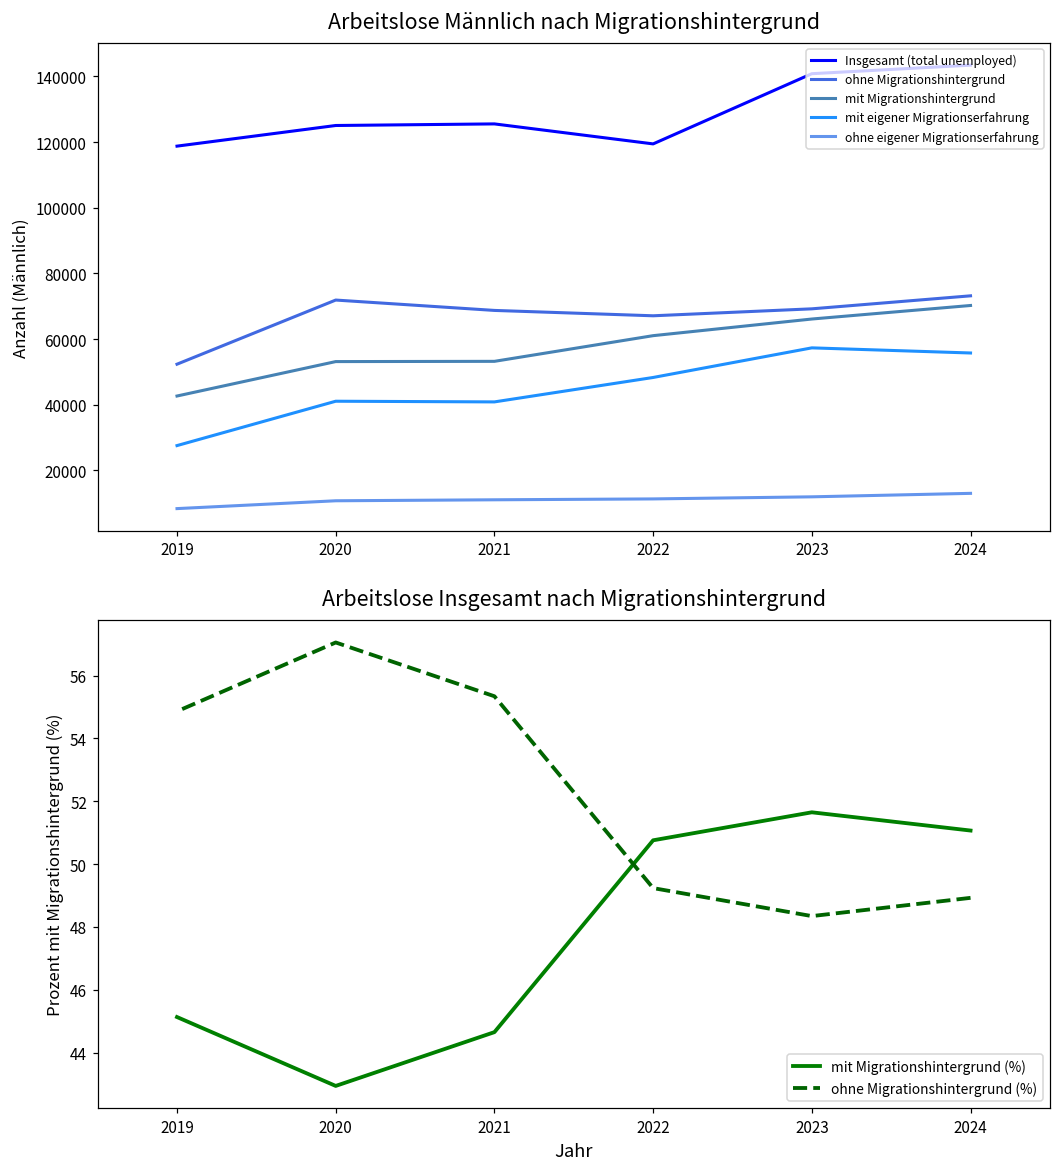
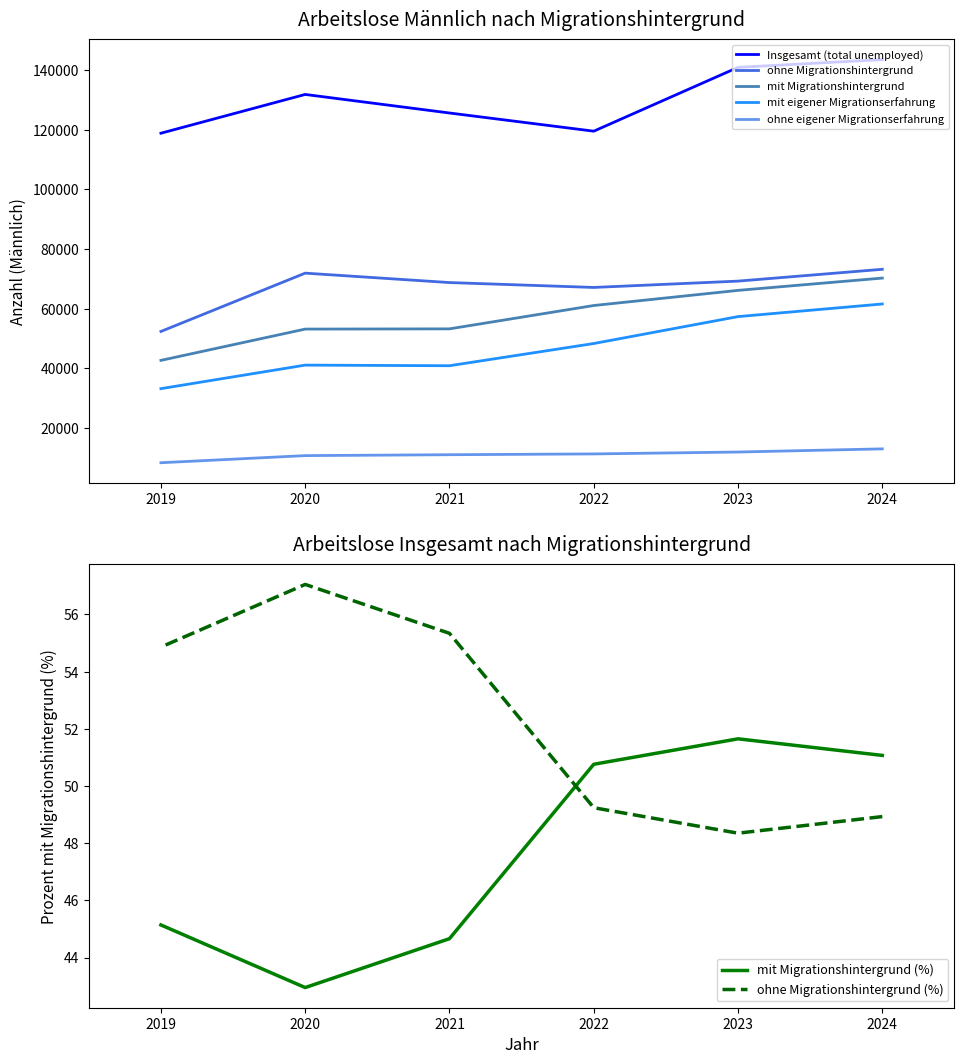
Arbeitslose Männlich nach Migrationshintergrund, mit eigener Migrationserfahrung, 2019: 28000 -> 33000
Arbeitslose Männlich nach Migrationshintergrund, Insgesamt (total unemployed), 2020: 125000 -> 132000
Arbeitslose Männlich nach Migrationshintergrund, mit eigener Migrationserfahrung, 2024: 56000 -> 62000
